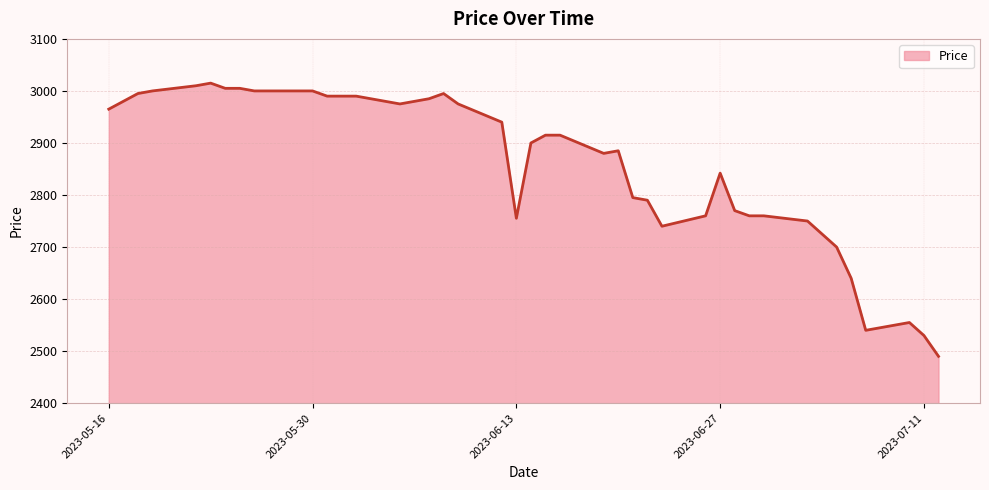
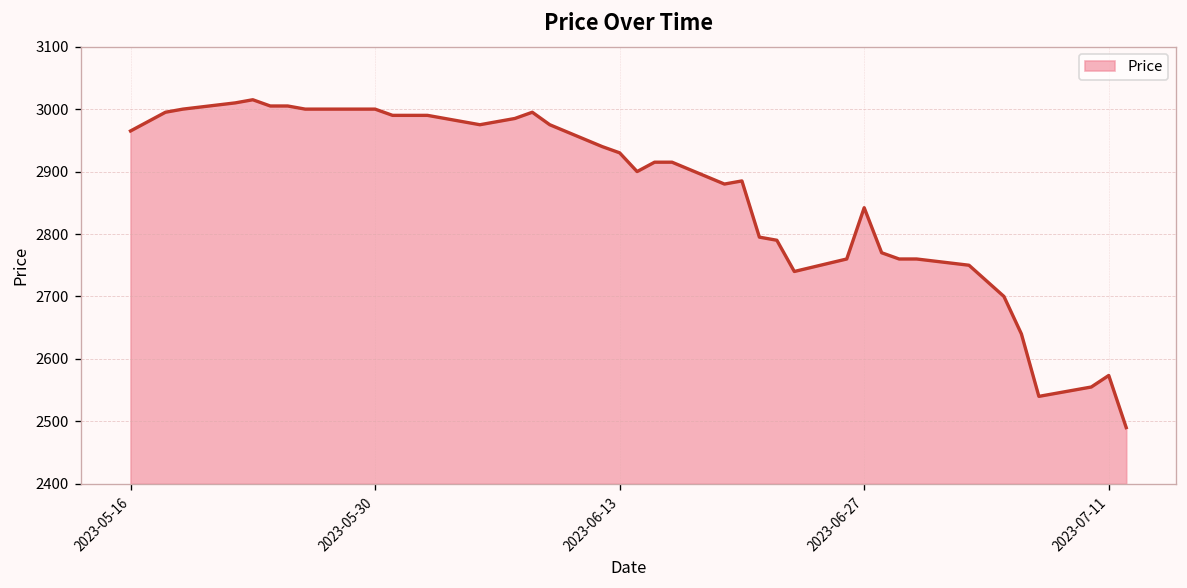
2023-06-13: 2760 -> 2930
2023-07-11: 2530 -> 2570
